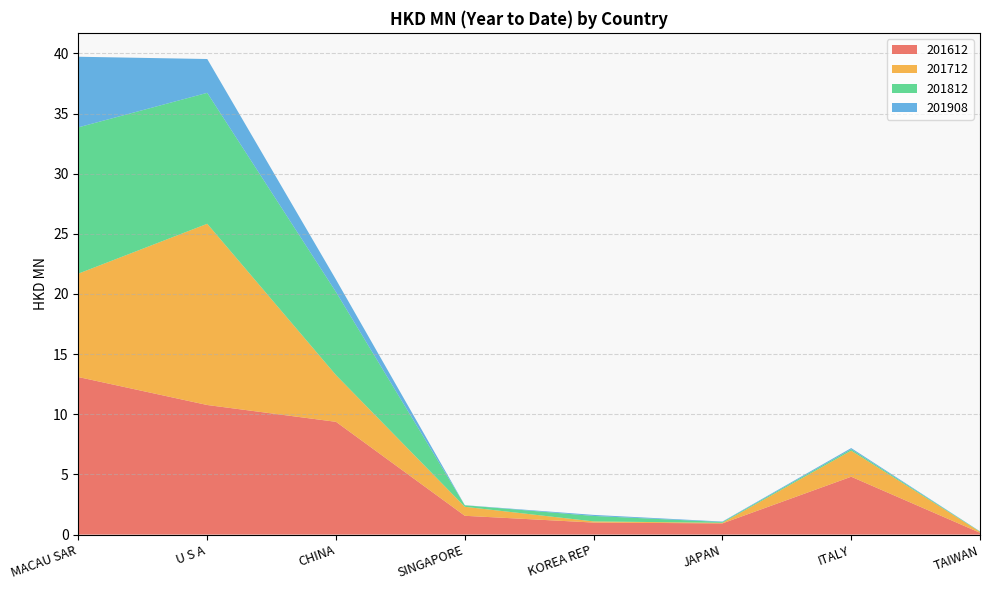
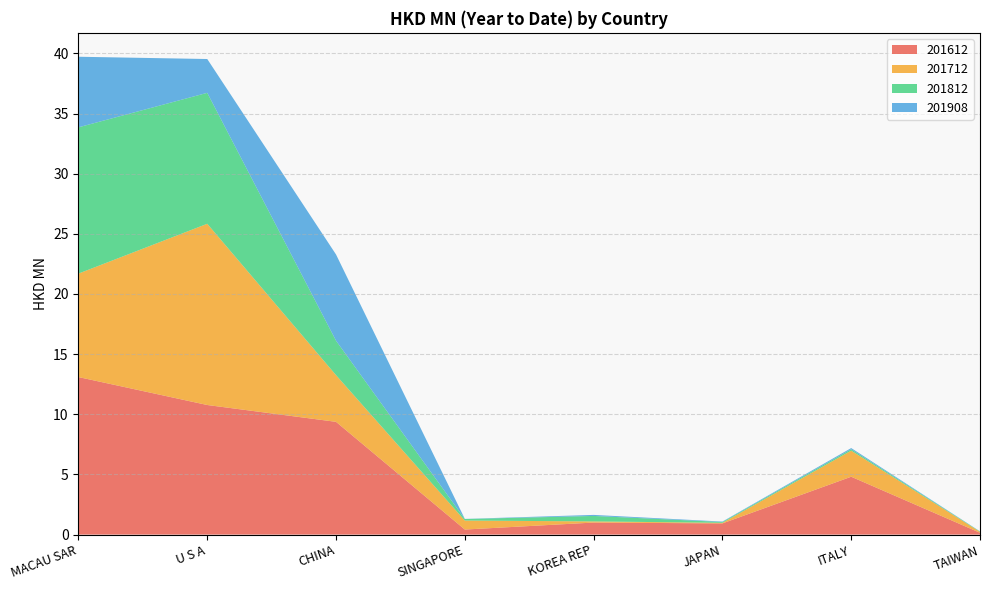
201812, CHINA: 6.9 -> 2.9
201908, CHINA: 1.0 -> 7.2
201612, SINGAPORE: 1.6 -> 0.4
